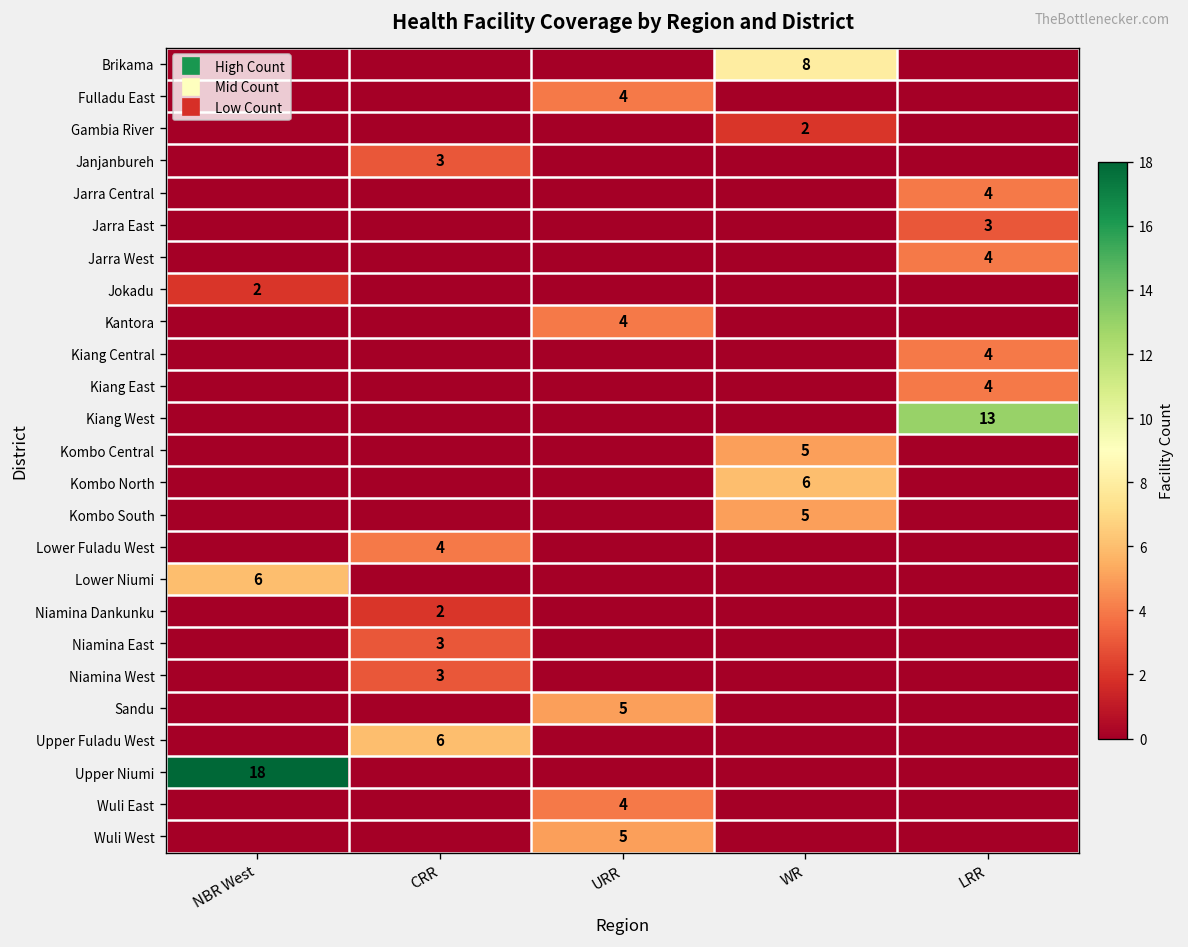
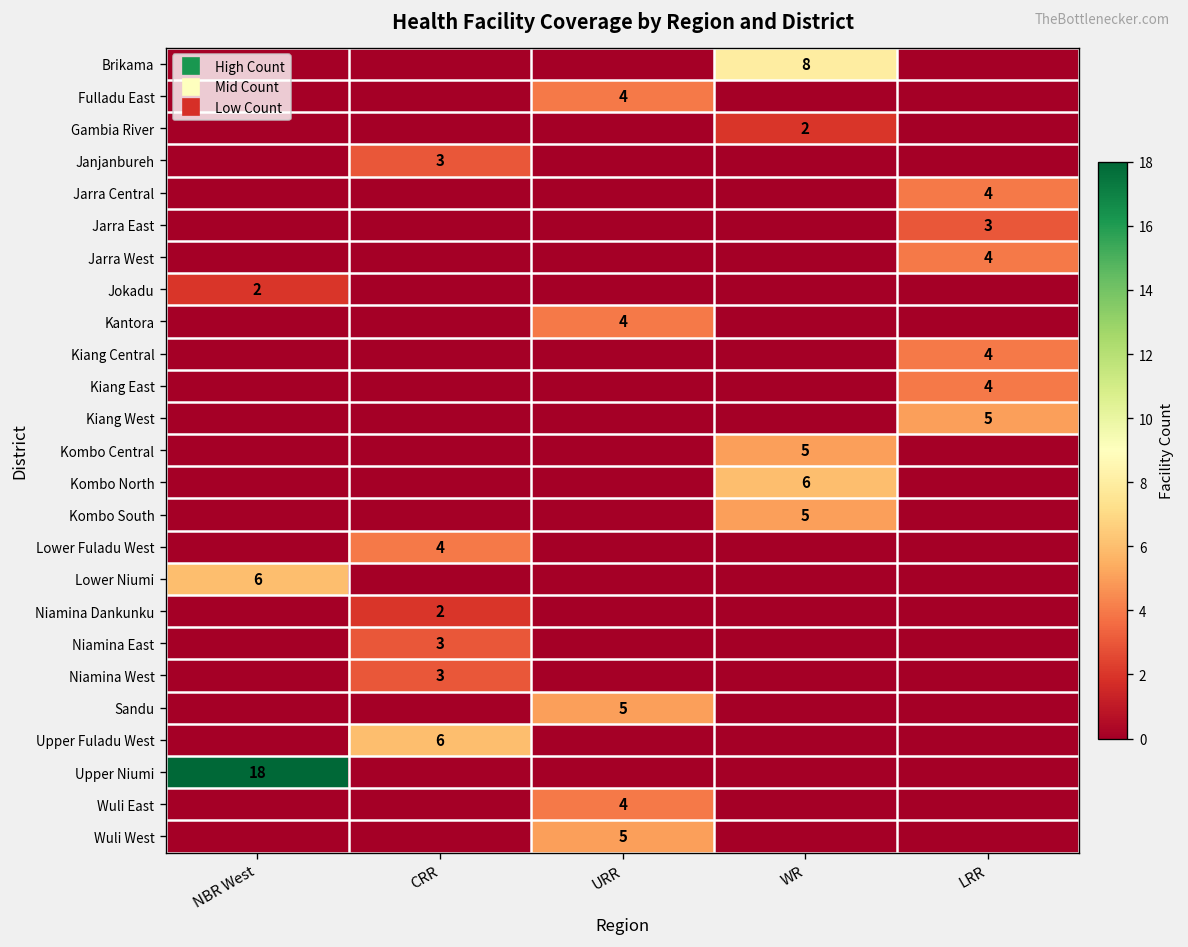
Kiang West, LRR: 13 -> 5
